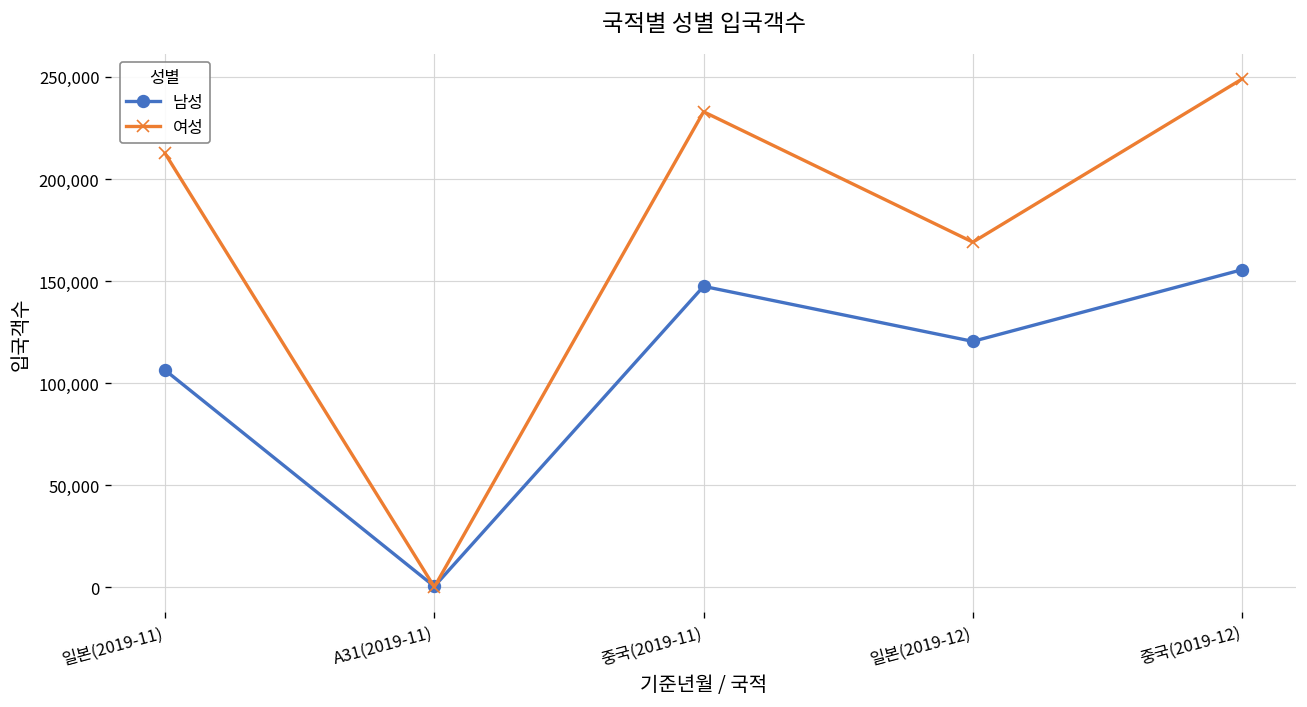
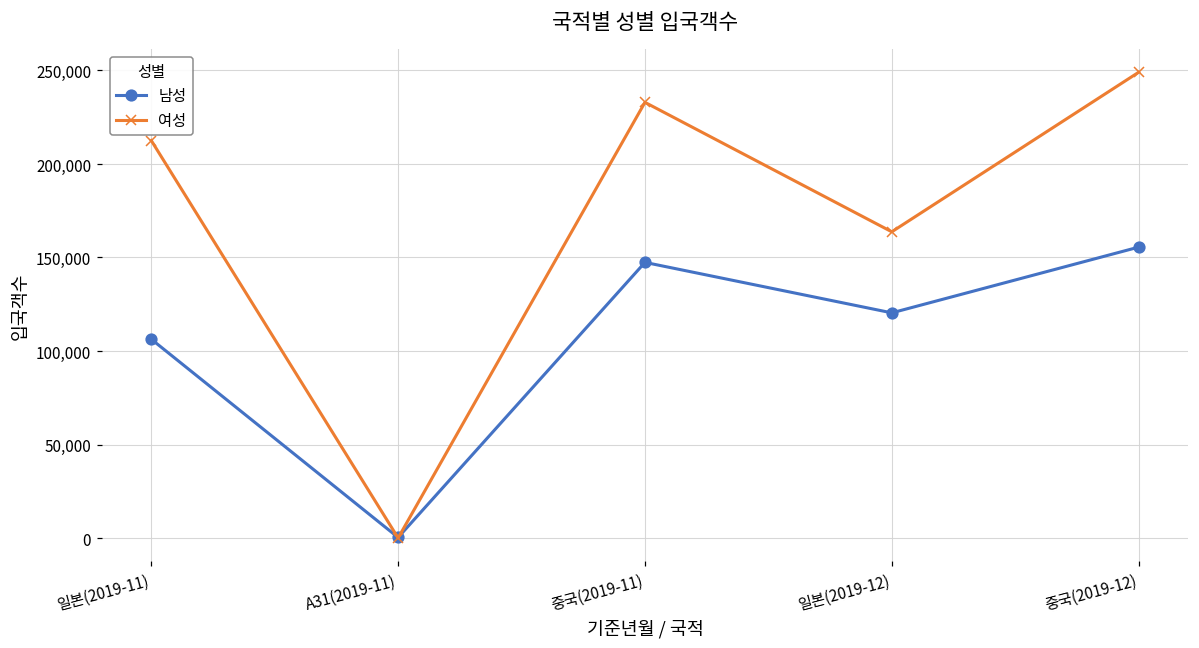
여성, 일본(2019-12): 169,000 -> 164,000
